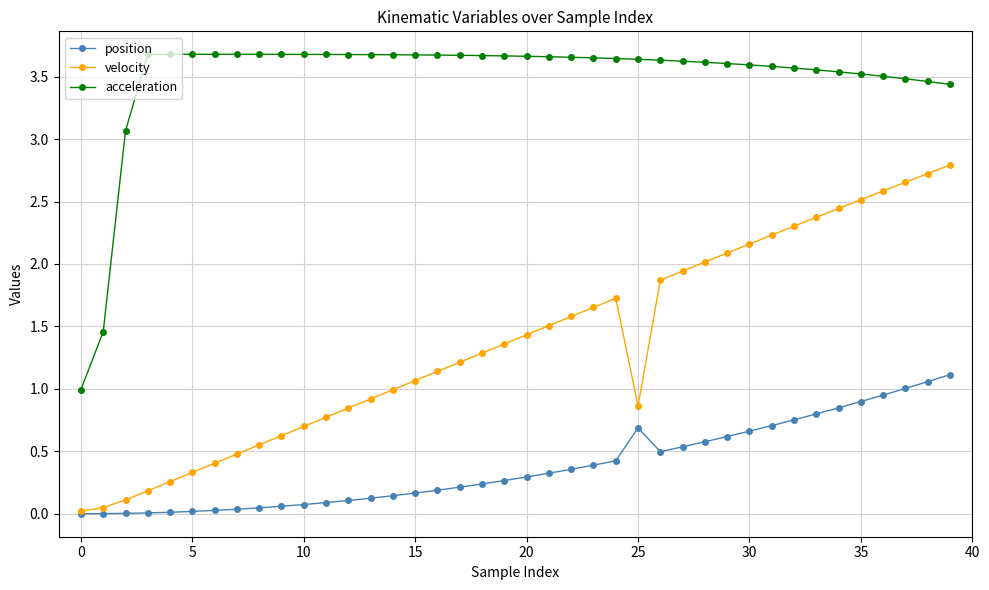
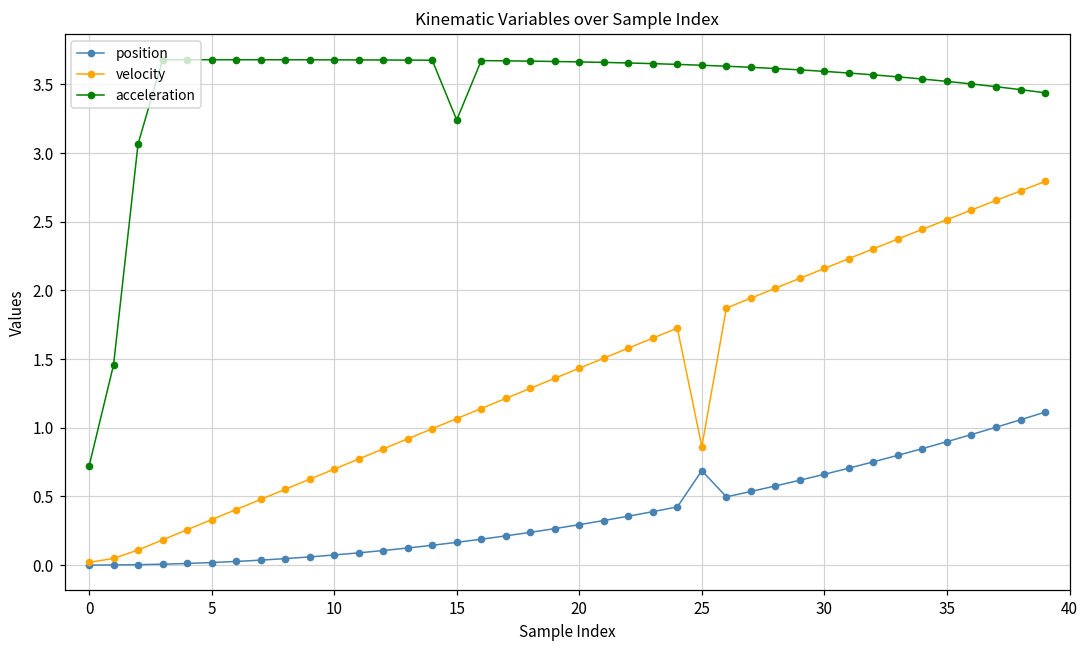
acceleration, 0: 1.00 -> 0.72
acceleration, 15: 3.67 -> 3.24
